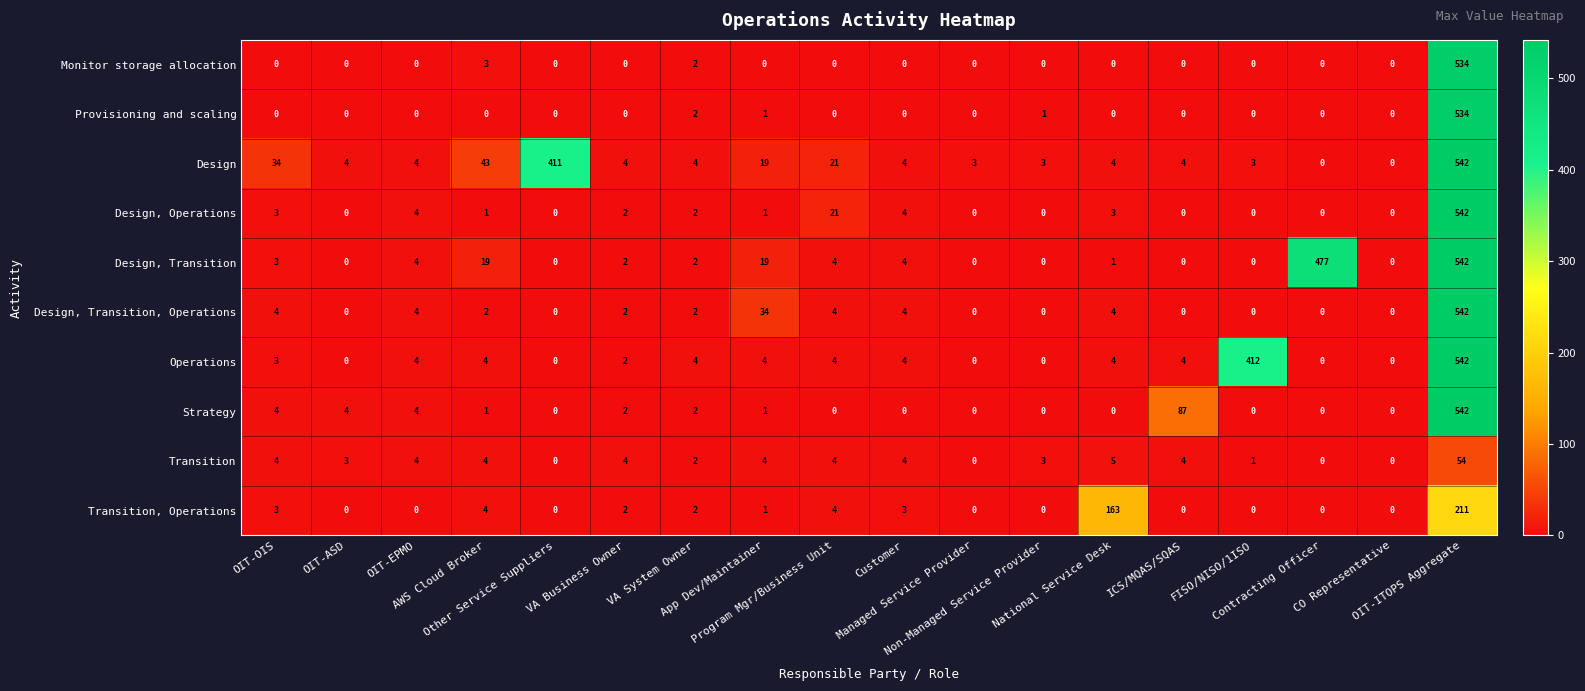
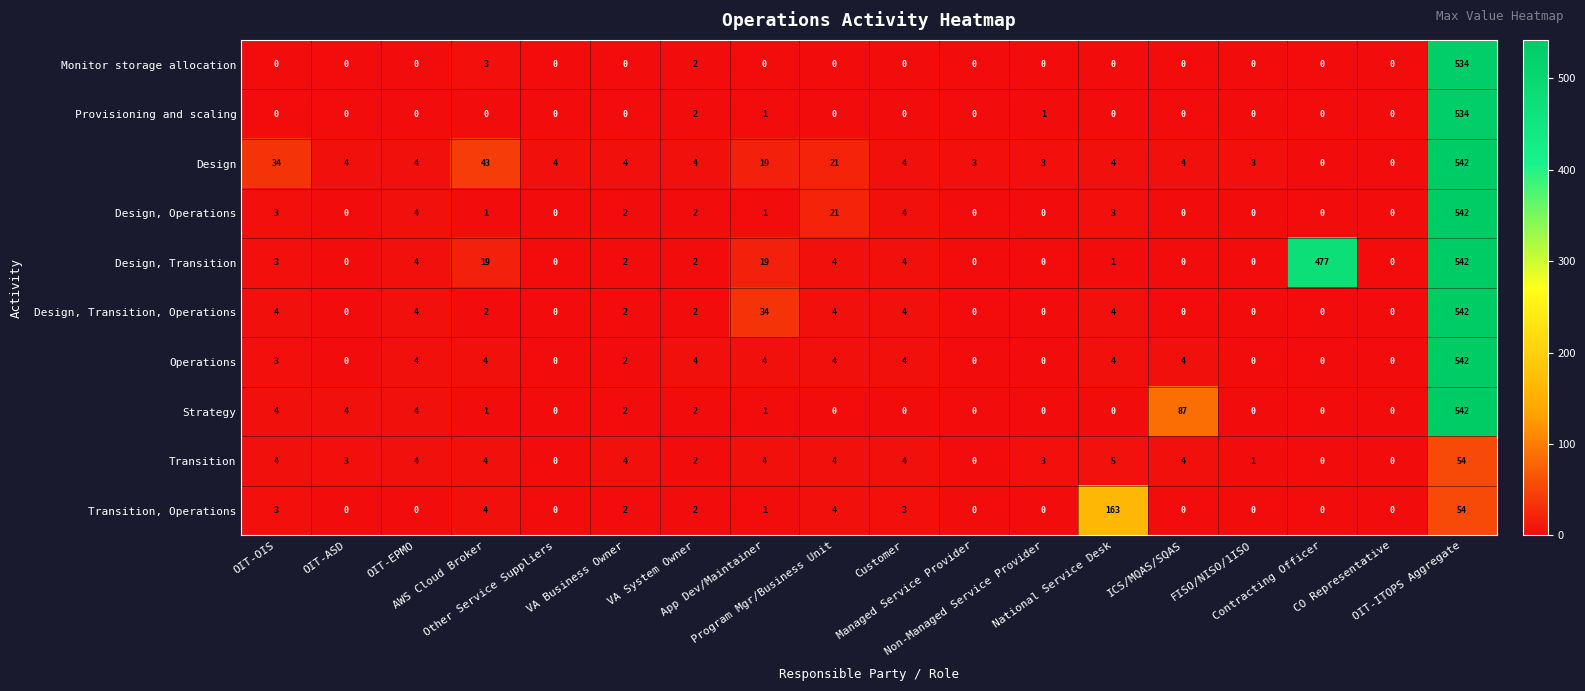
Design, Other Service Suppliers: 411 -> 4
Operations, FISO/NISO/1ISO: 412 -> 0
Transition, Operations, OIT-ITOPS Aggregate: 211 -> 54
